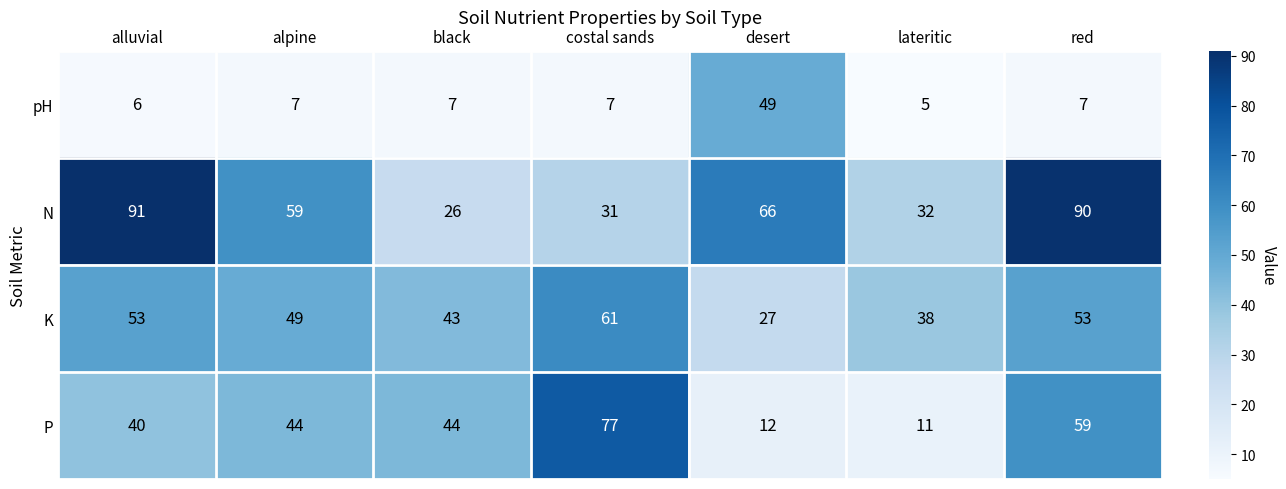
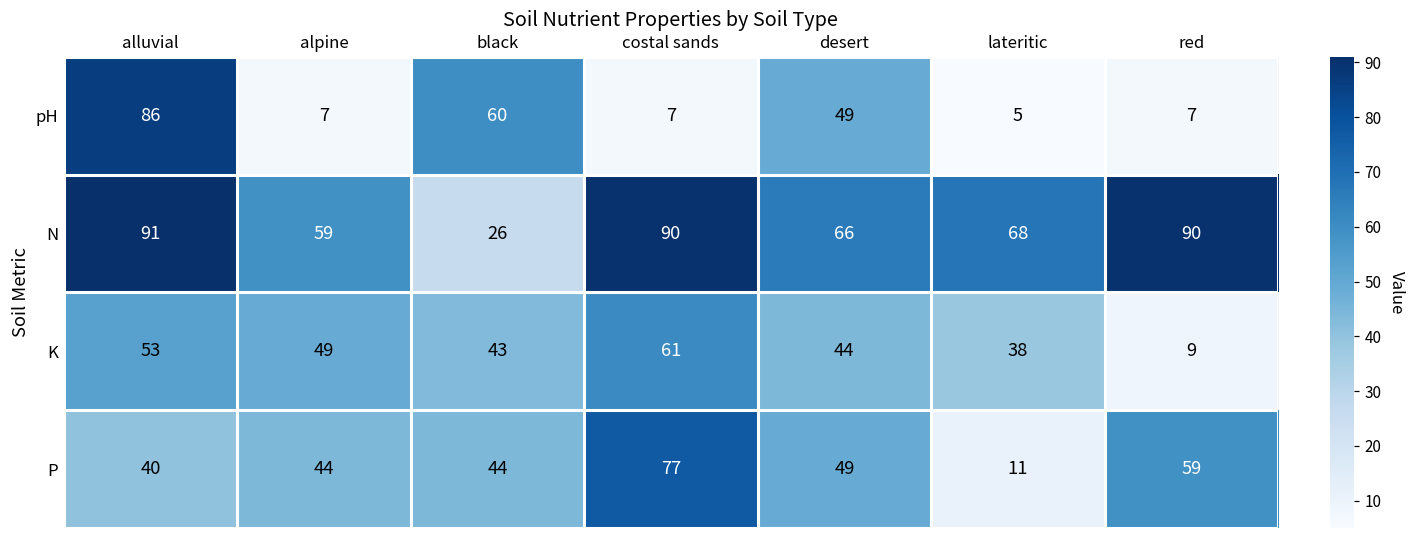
pH, alluvial: 6 -> 86
pH, black: 7 -> 60
N, costal sands: 31 -> 90
N, lateritic: 32 -> 68
K, desert: 27 -> 44
K, red: 53 -> 9
P, desert: 12 -> 49
